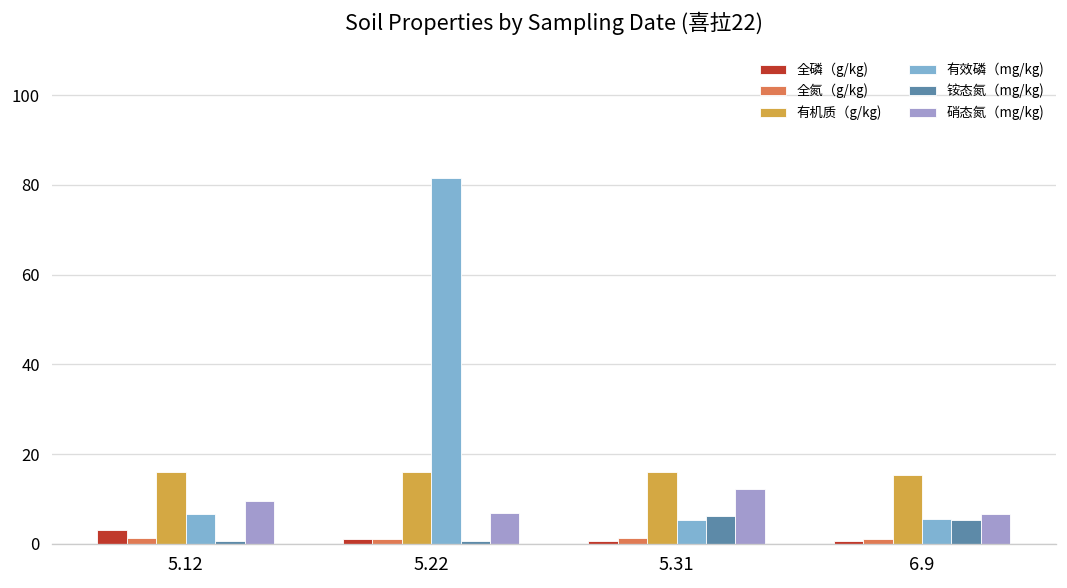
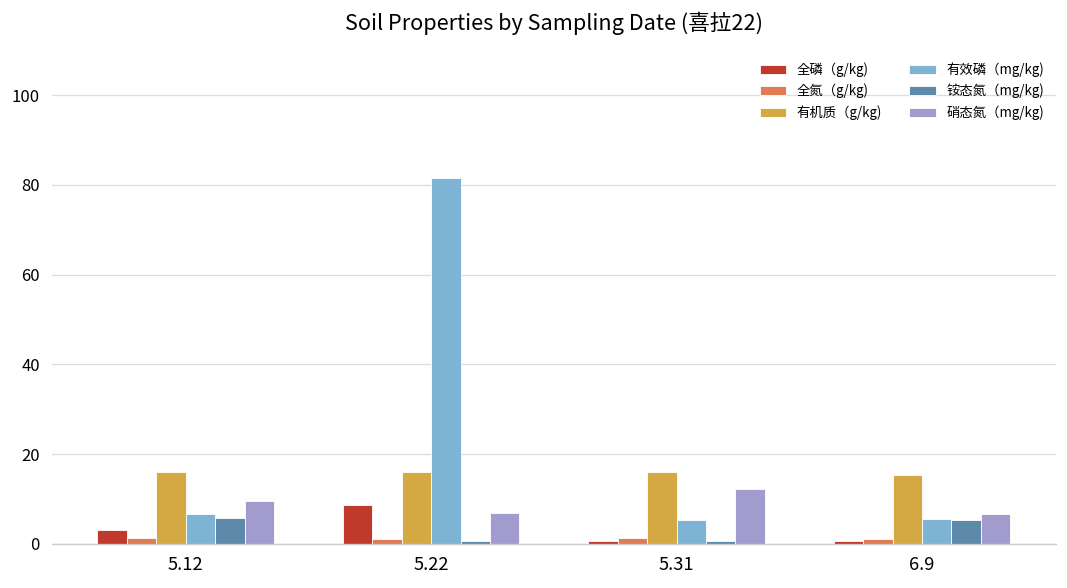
铵态氮（mg/kg), 5.12: 1 -> 6
全磷（g/kg), 5.22: 1 -> 9
铵态氮（mg/kg), 5.31: 6 -> 1
